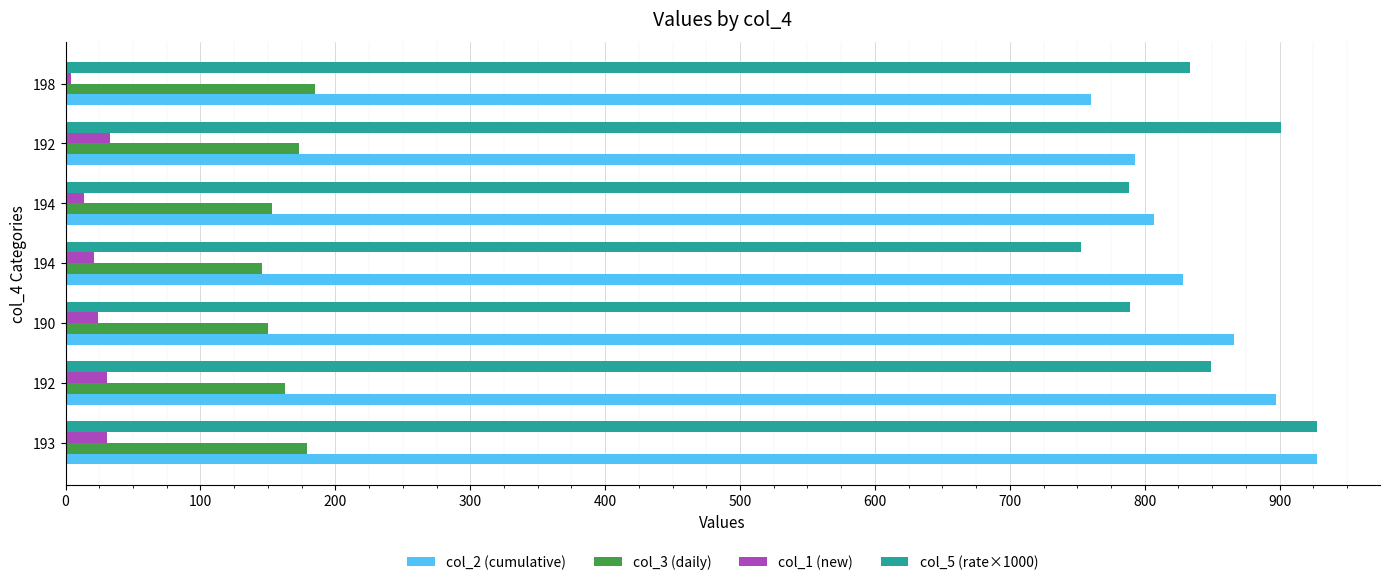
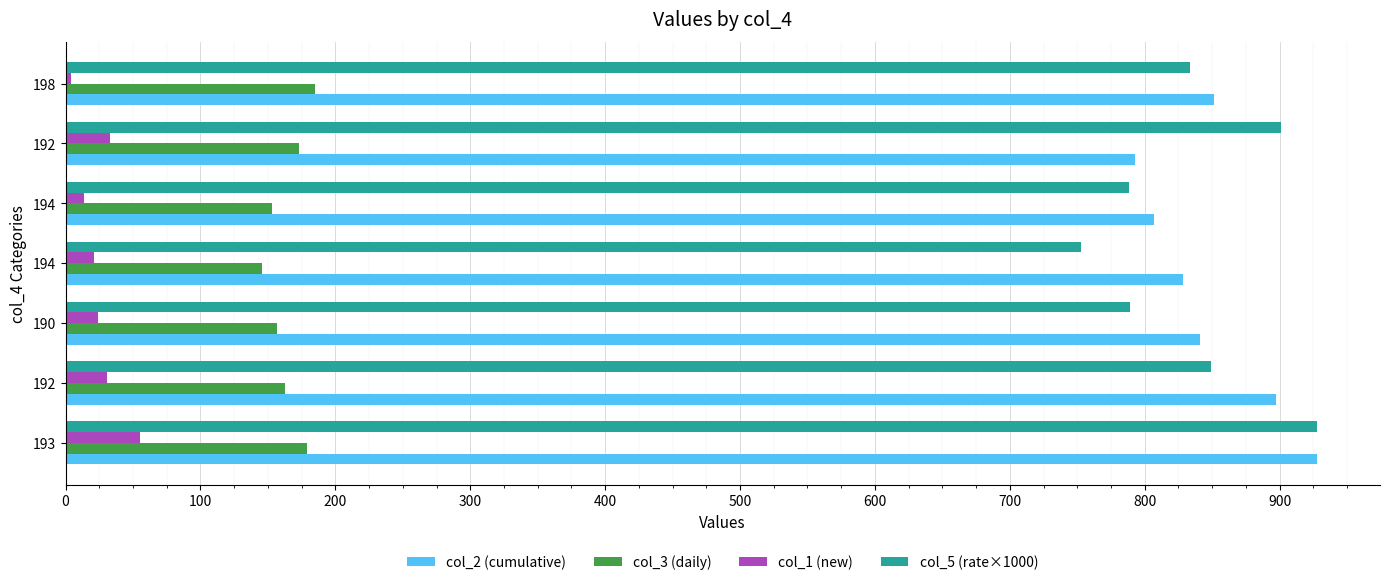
col_2 (cumulative), 198: 760 -> 851
col_3 (daily), 190: 150 -> 157
col_2 (cumulative), 190: 866 -> 841
col_1 (new), 193: 31 -> 55
